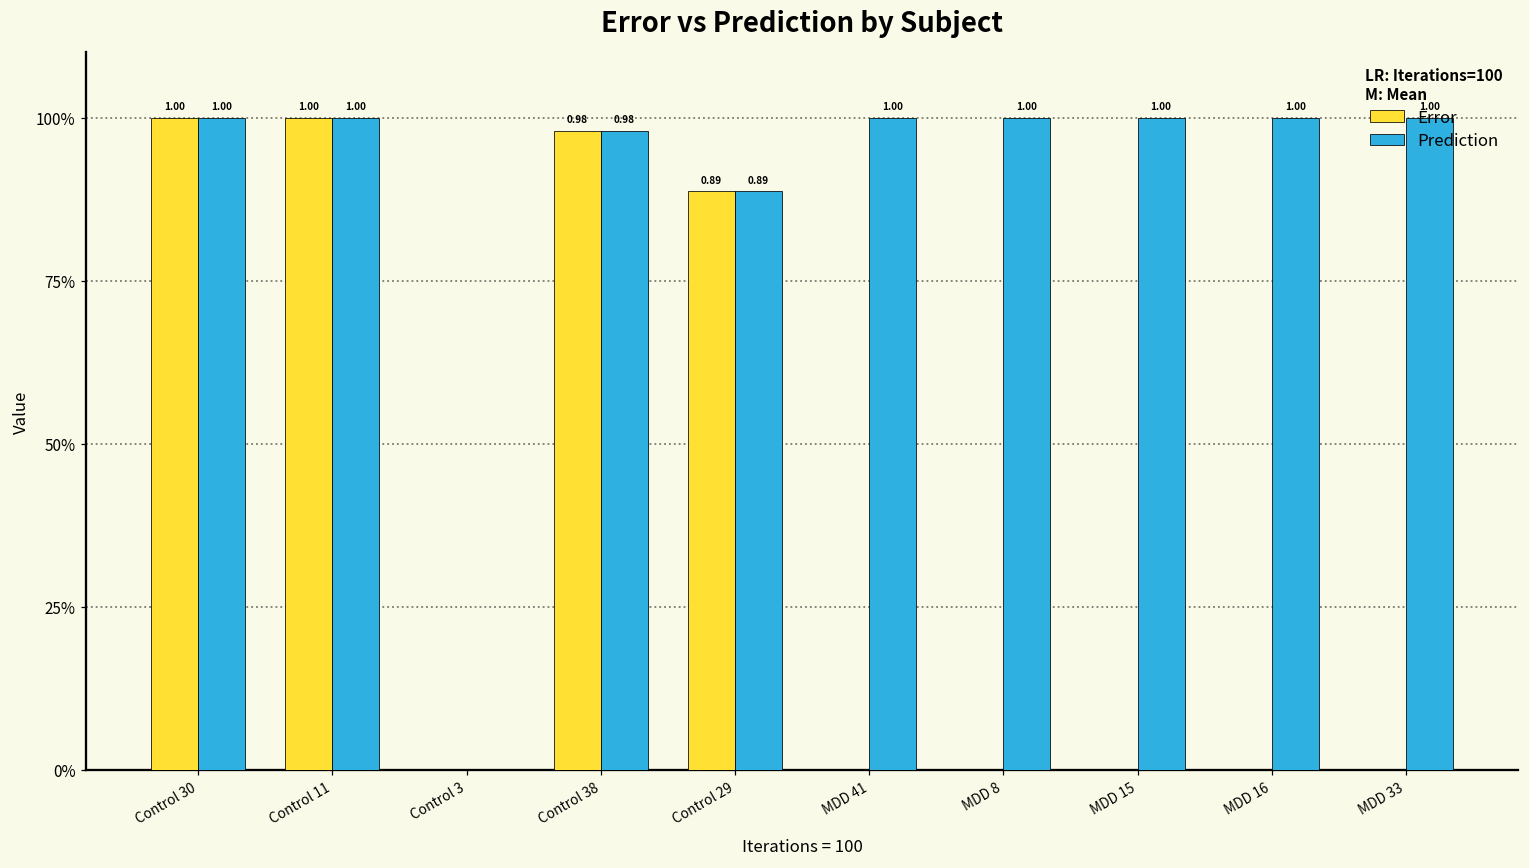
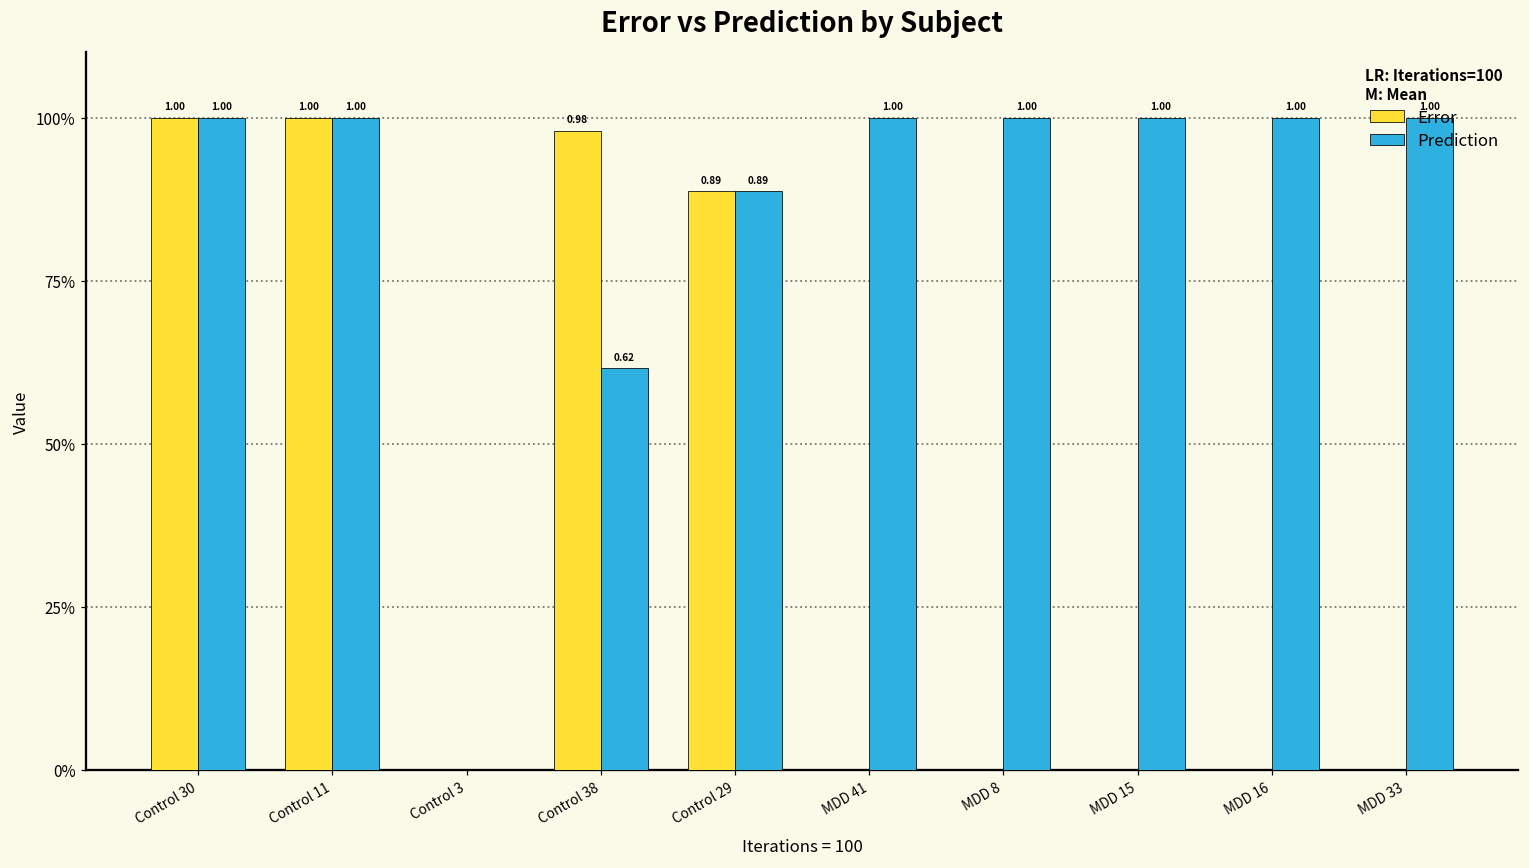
Prediction, Control 38: 0.98 -> 0.62
